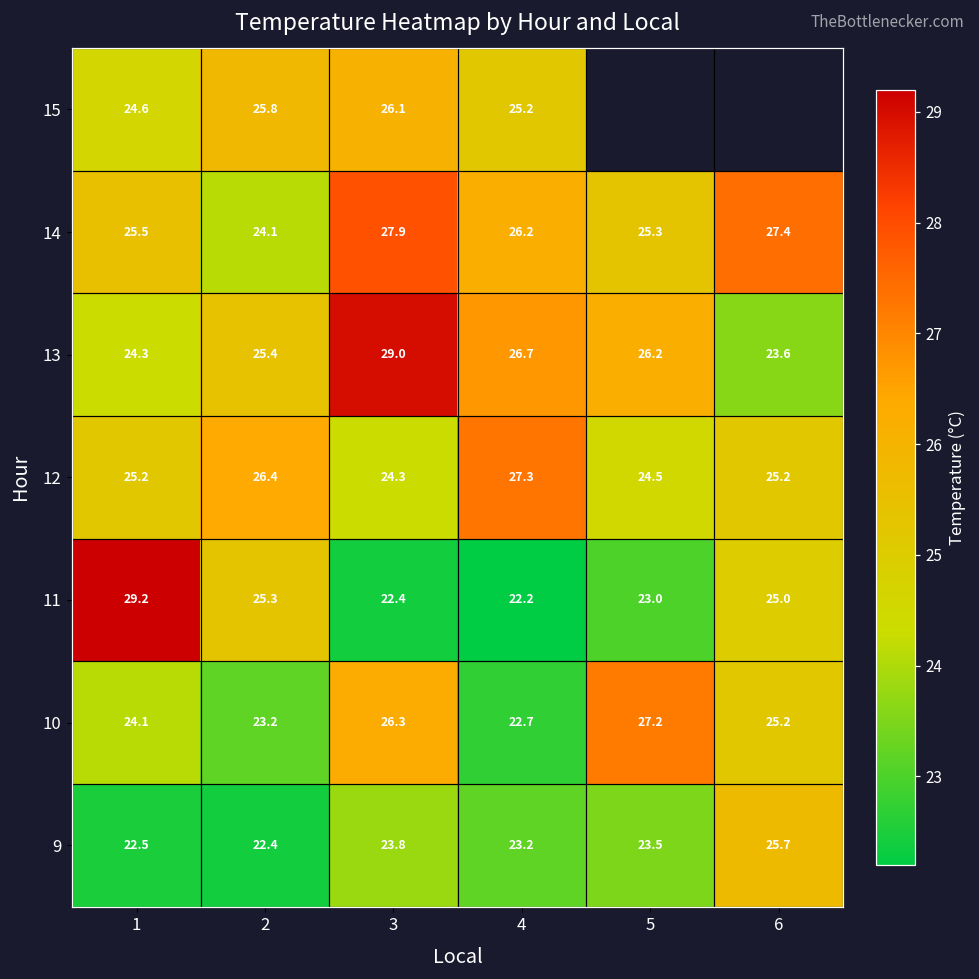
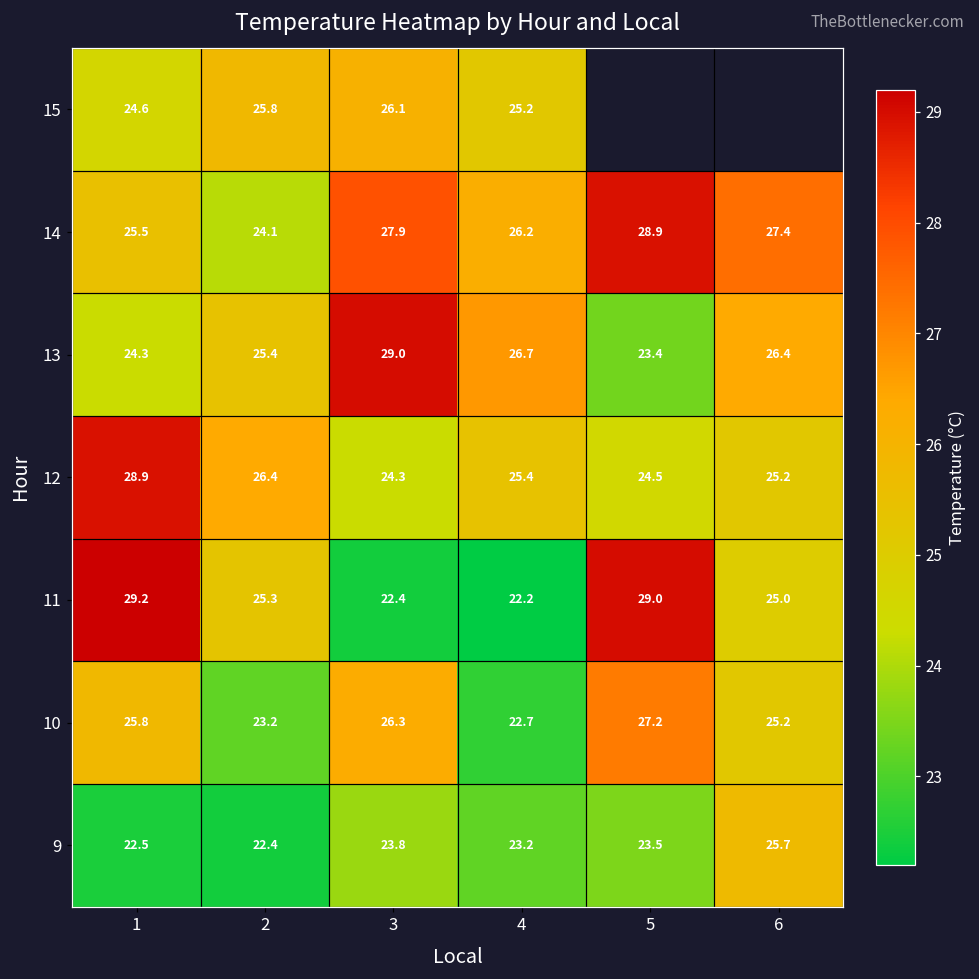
14, 5: 25.3 -> 28.9
13, 5: 26.2 -> 23.4
13, 6: 23.6 -> 26.4
12, 1: 25.2 -> 28.9
12, 4: 27.3 -> 25.4
11, 5: 23.0 -> 29.0
10, 1: 24.1 -> 25.8
